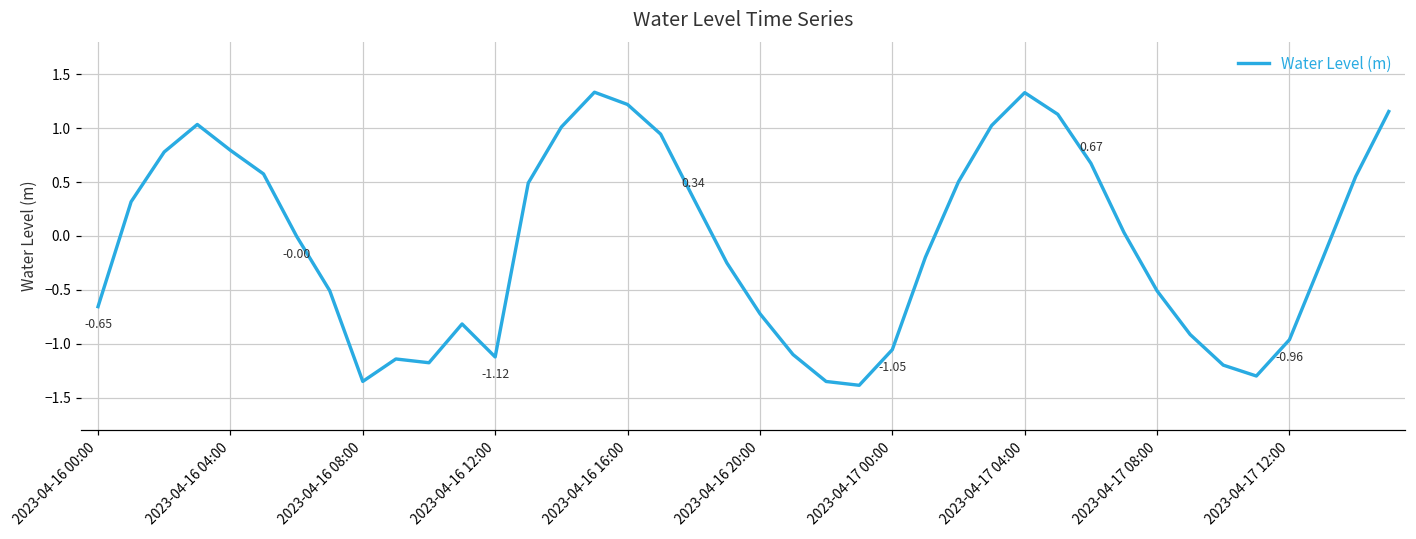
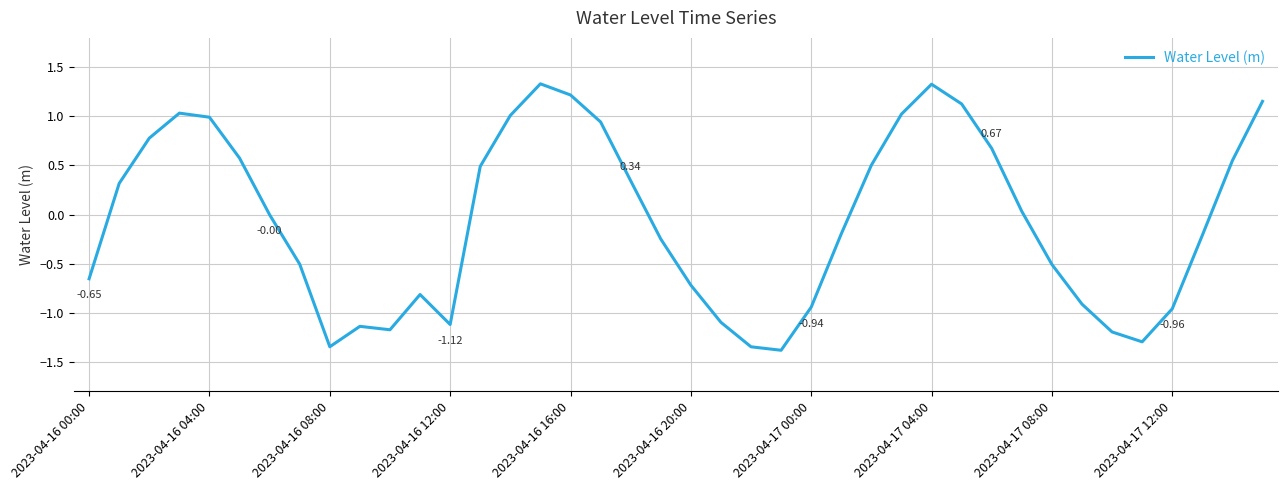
2023-04-16 04:00: 0.8 -> 1.0
2023-04-17 00:00: -1.05 -> -0.94
